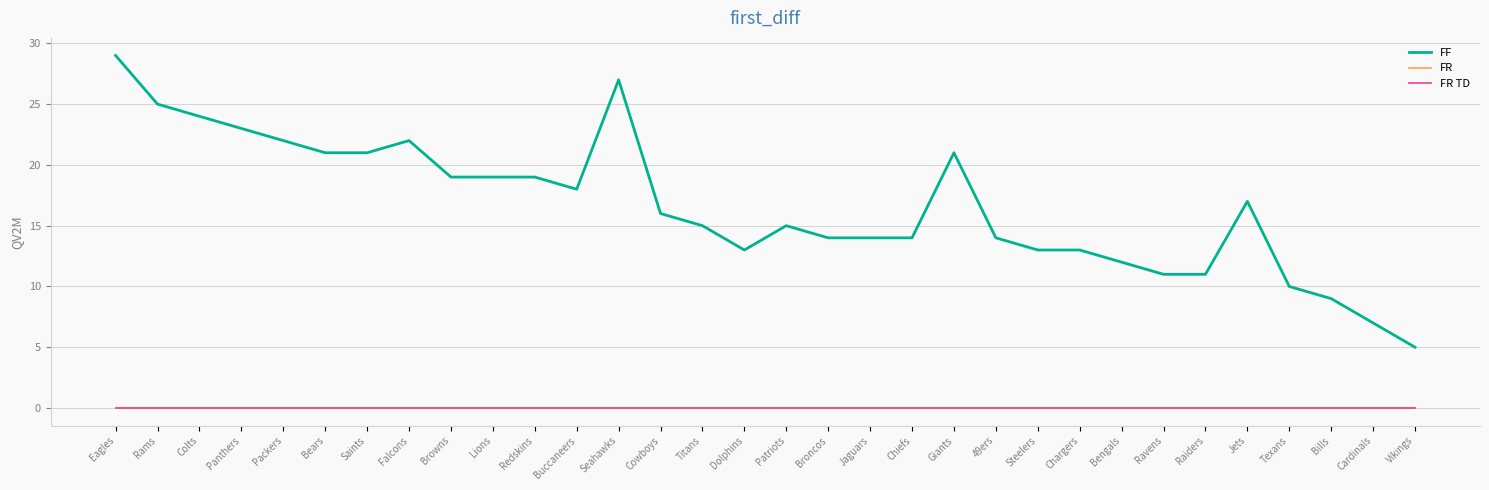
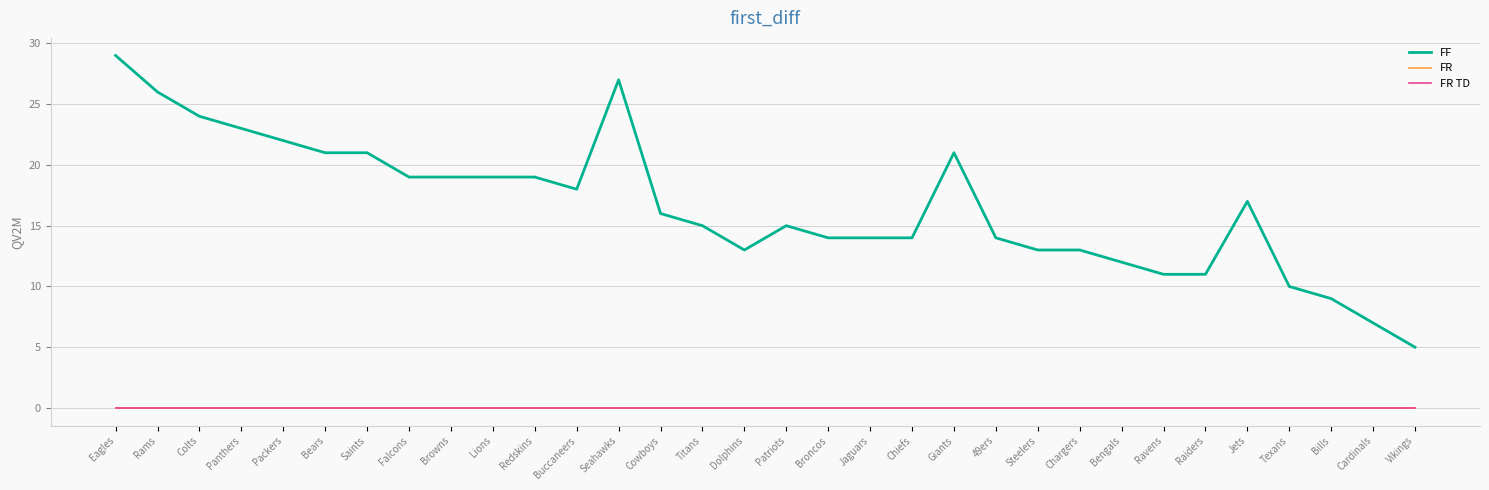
FF, Rams: 25 -> 26
FF, Falcons: 22 -> 19
